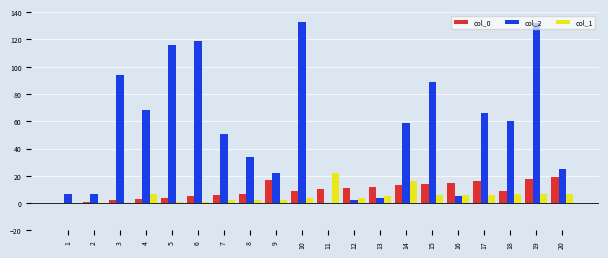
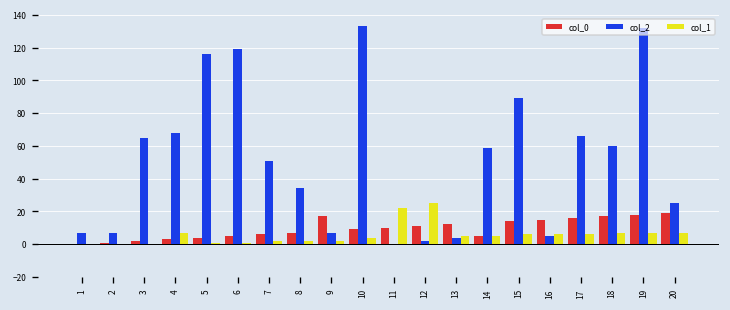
col_2, 3: 94 -> 65
col_2, 9: 22 -> 7
col_1, 12: 4 -> 25
col_0, 14: 13 -> 5
col_1, 14: 16 -> 5
col_0, 18: 9 -> 17
